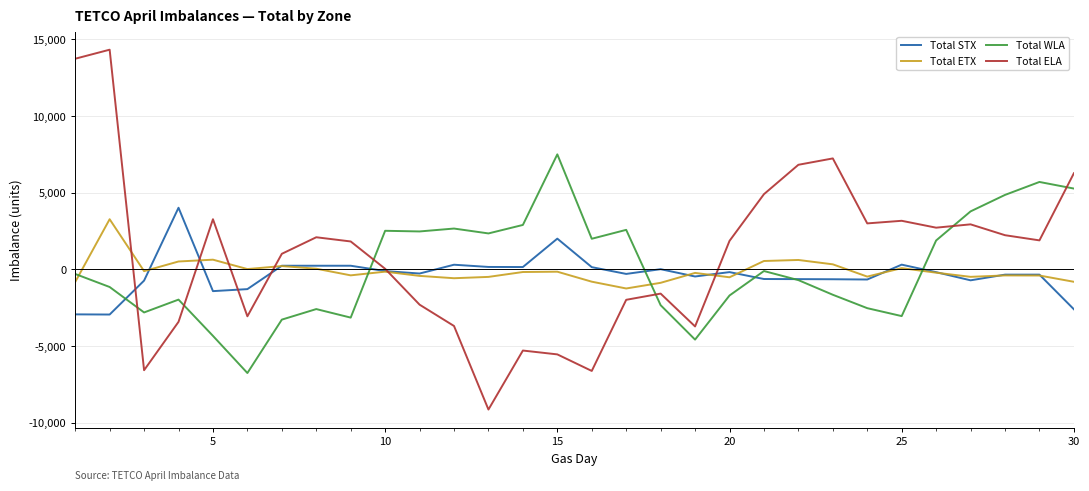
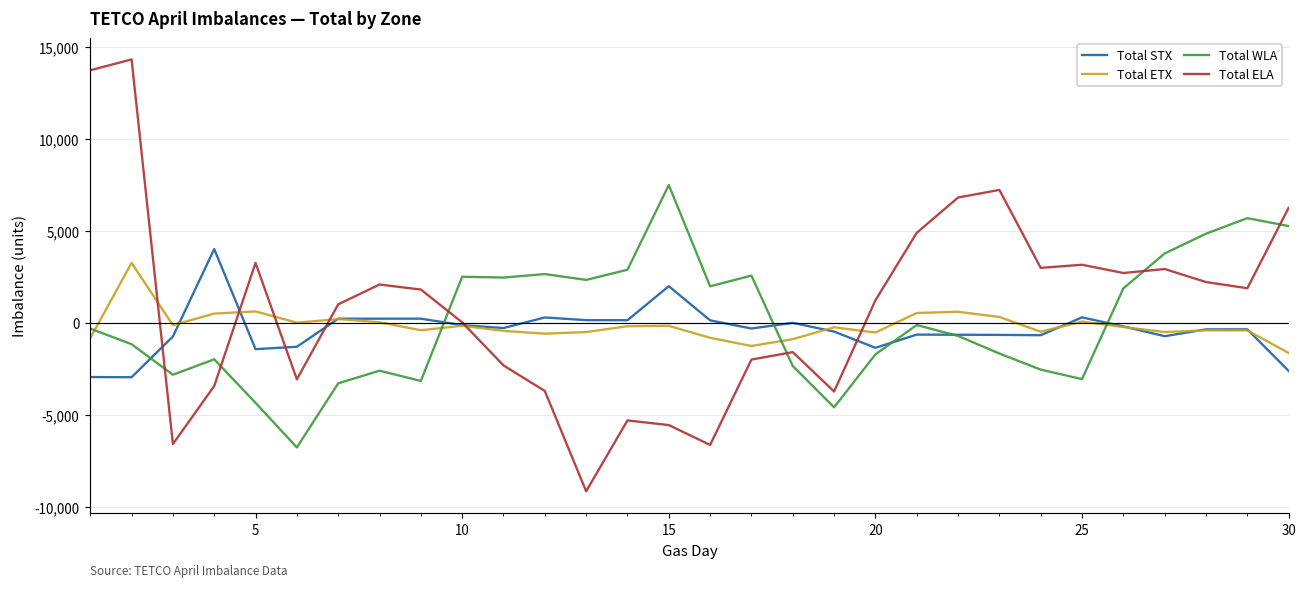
Total STX, 20: -200 -> -1,300
Total ELA, 20: 1,900 -> 1,200
Total ETX, 30: -800 -> -1,600
